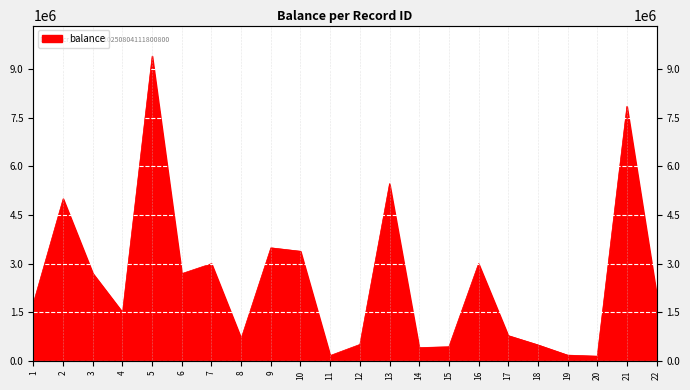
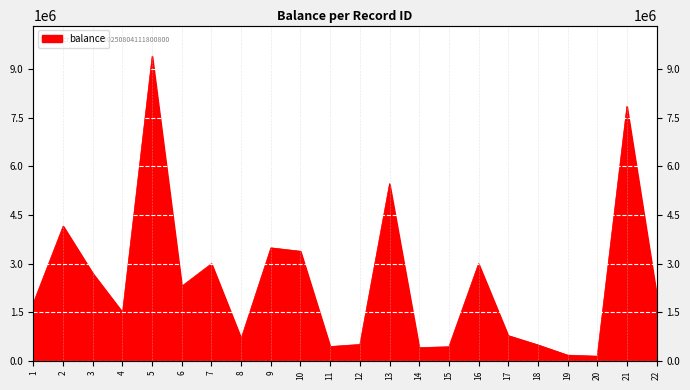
2: 5000000 -> 4200000
6: 2700000 -> 2300000
11: 200000 -> 400000
